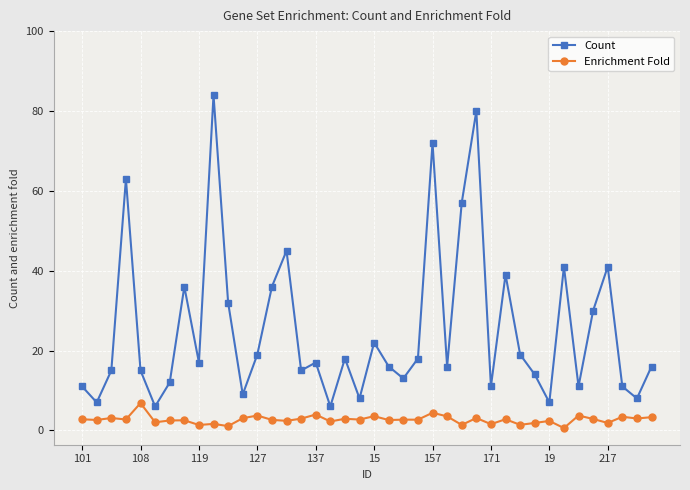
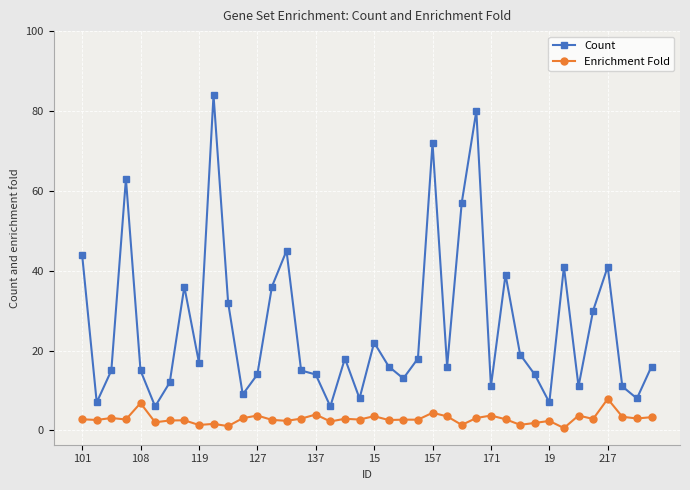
Count, 101: 11 -> 44
Count, 127: 19 -> 14
Count, 137: 17 -> 14
Enrichment Fold, 171: 2 -> 4
Enrichment Fold, 217: 2 -> 8
